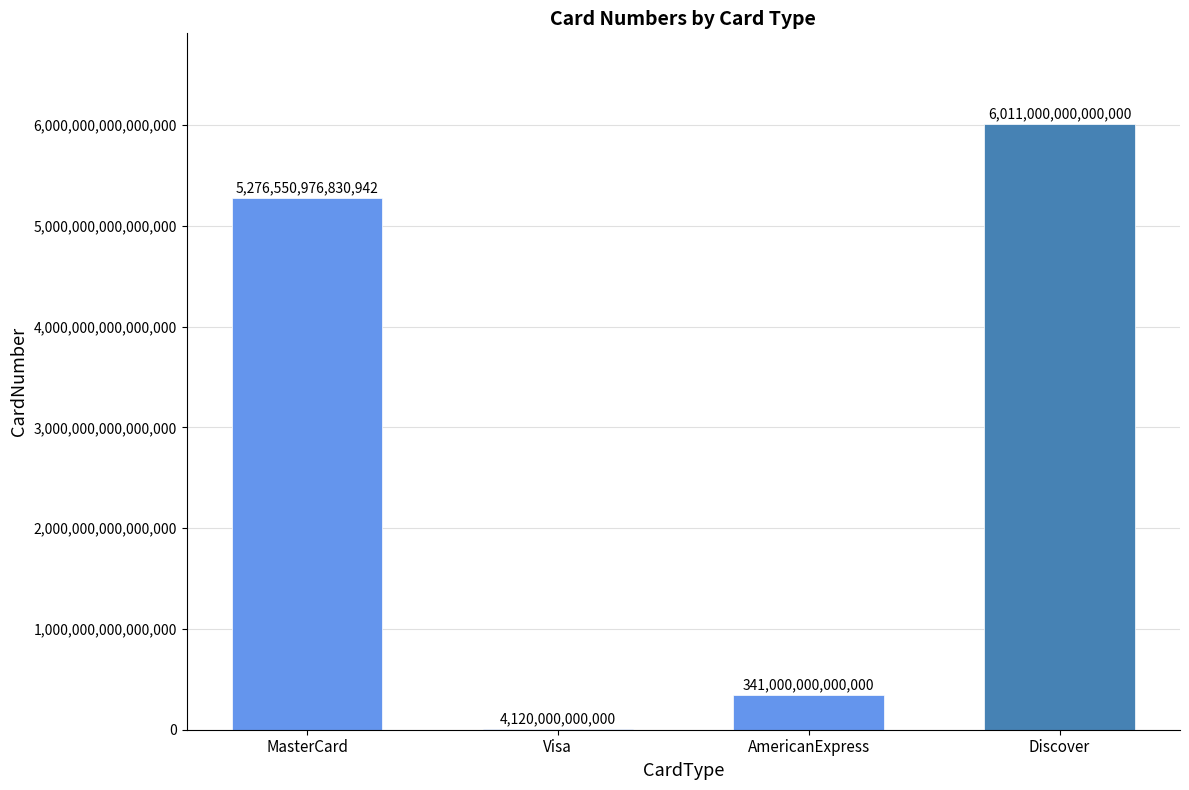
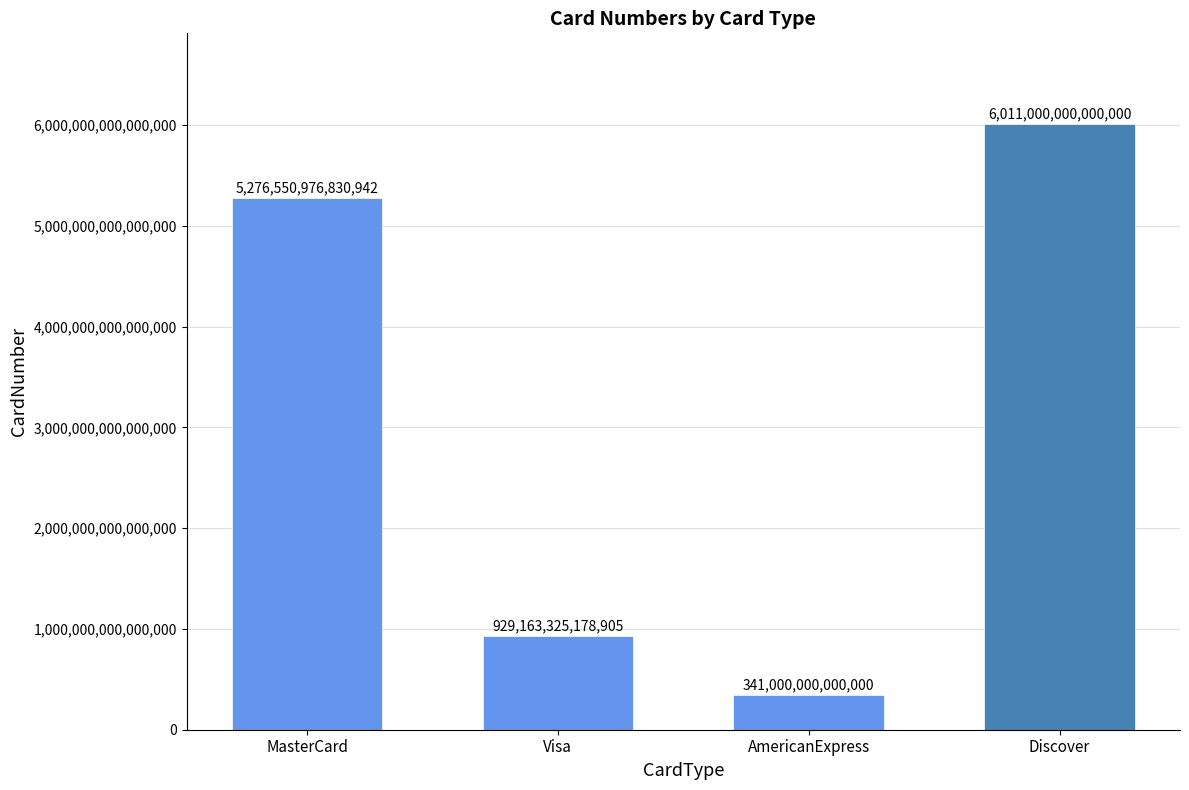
Visa: 4,120,000,000,000 -> 929,163,325,178,905
